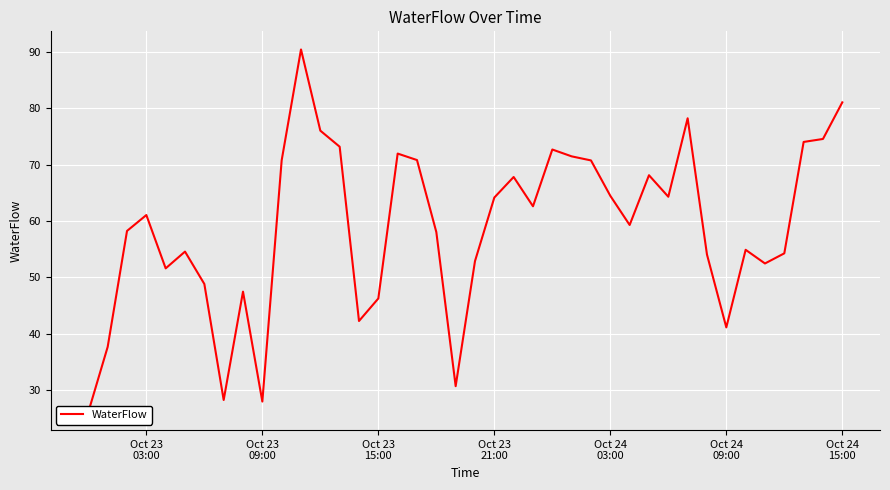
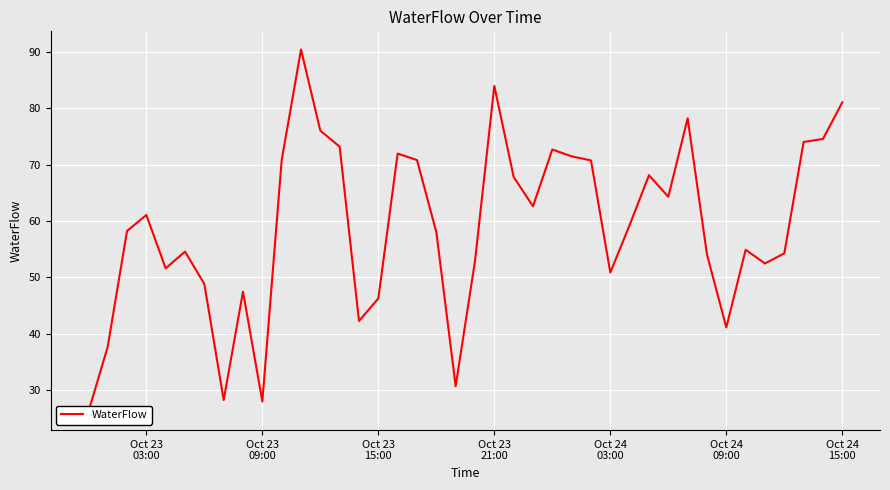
Oct 23 21:00: 64 -> 84
Oct 24 03:00: 64 -> 51
